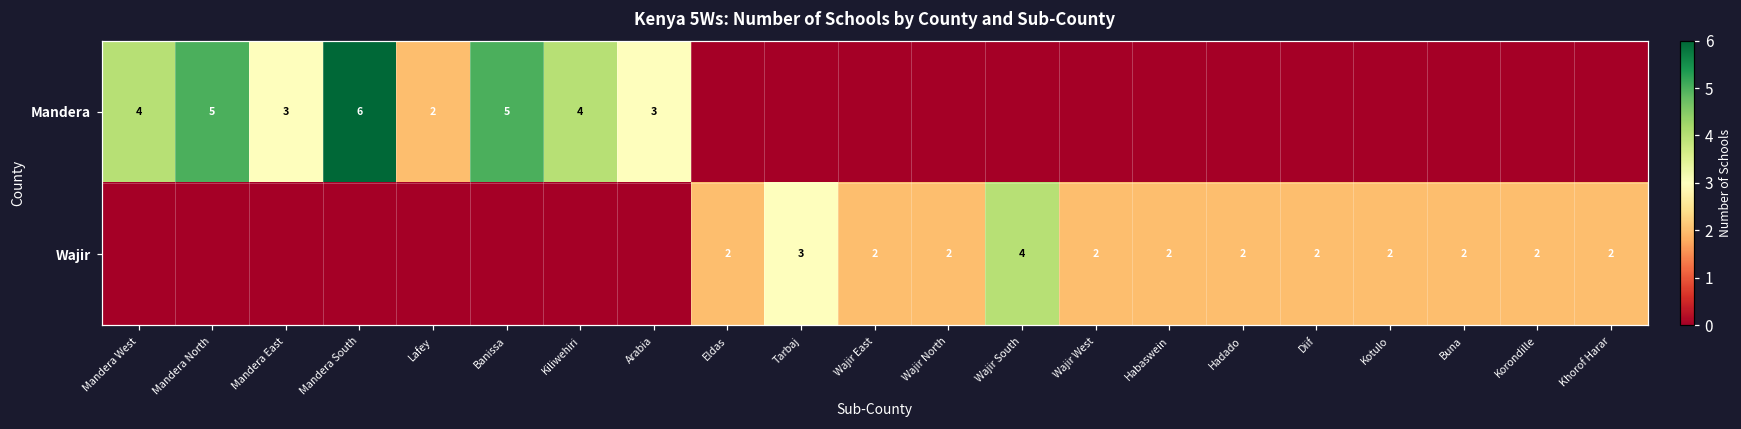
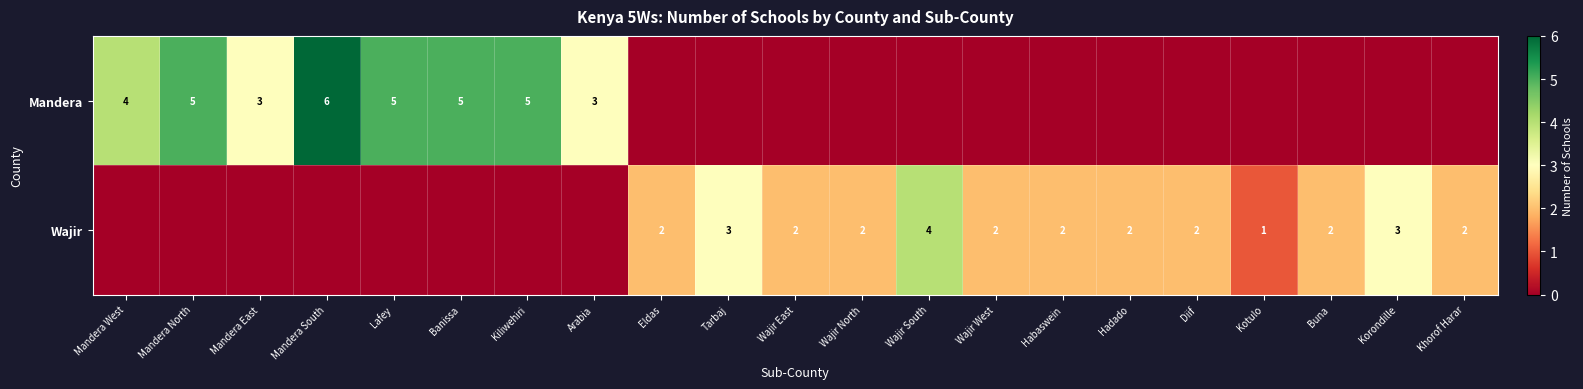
Mandera, Lafey: 2 -> 5
Mandera, Kiliwehiri: 4 -> 5
Wajir, Kotulo: 2 -> 1
Wajir, Korondille: 2 -> 3
